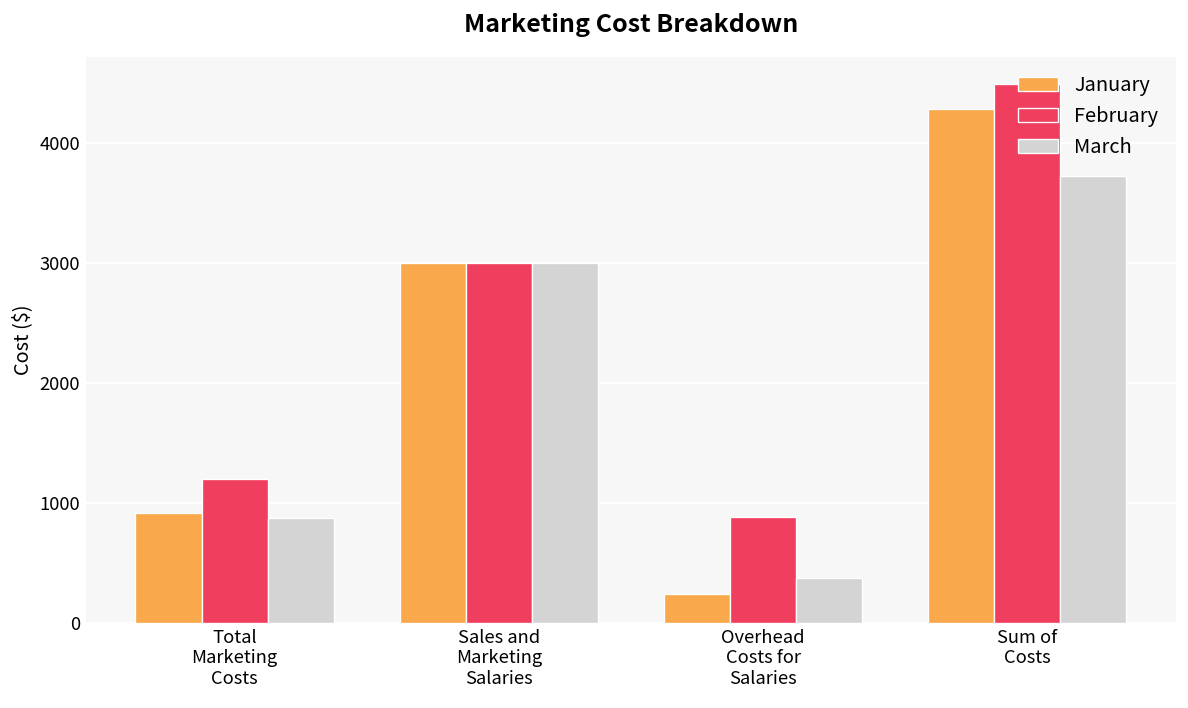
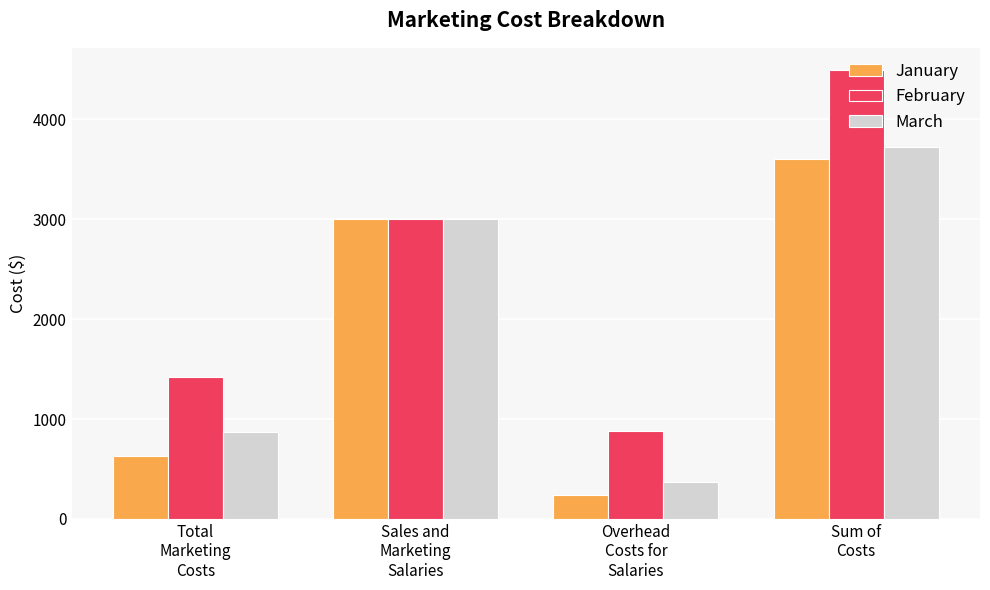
January, Total Marketing Costs: 900 -> 600
February, Total Marketing Costs: 1200 -> 1400
January, Sum of Costs: 4300 -> 3600
